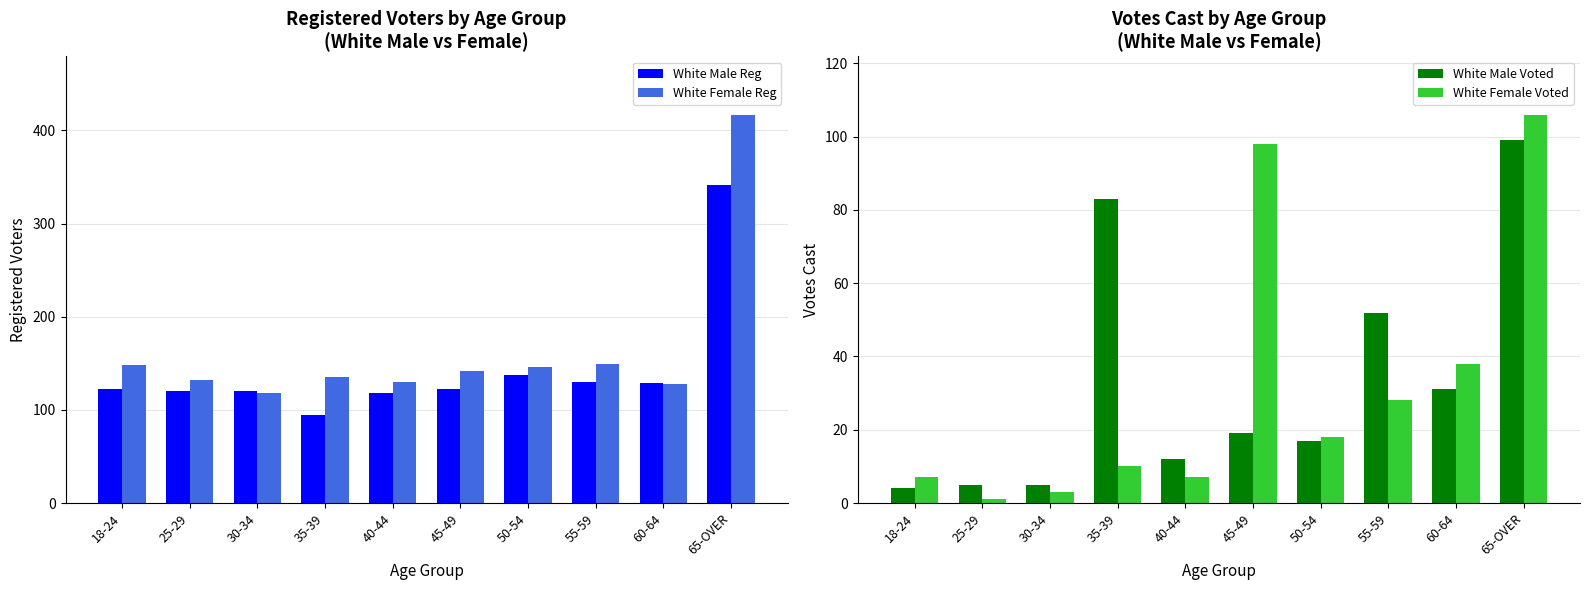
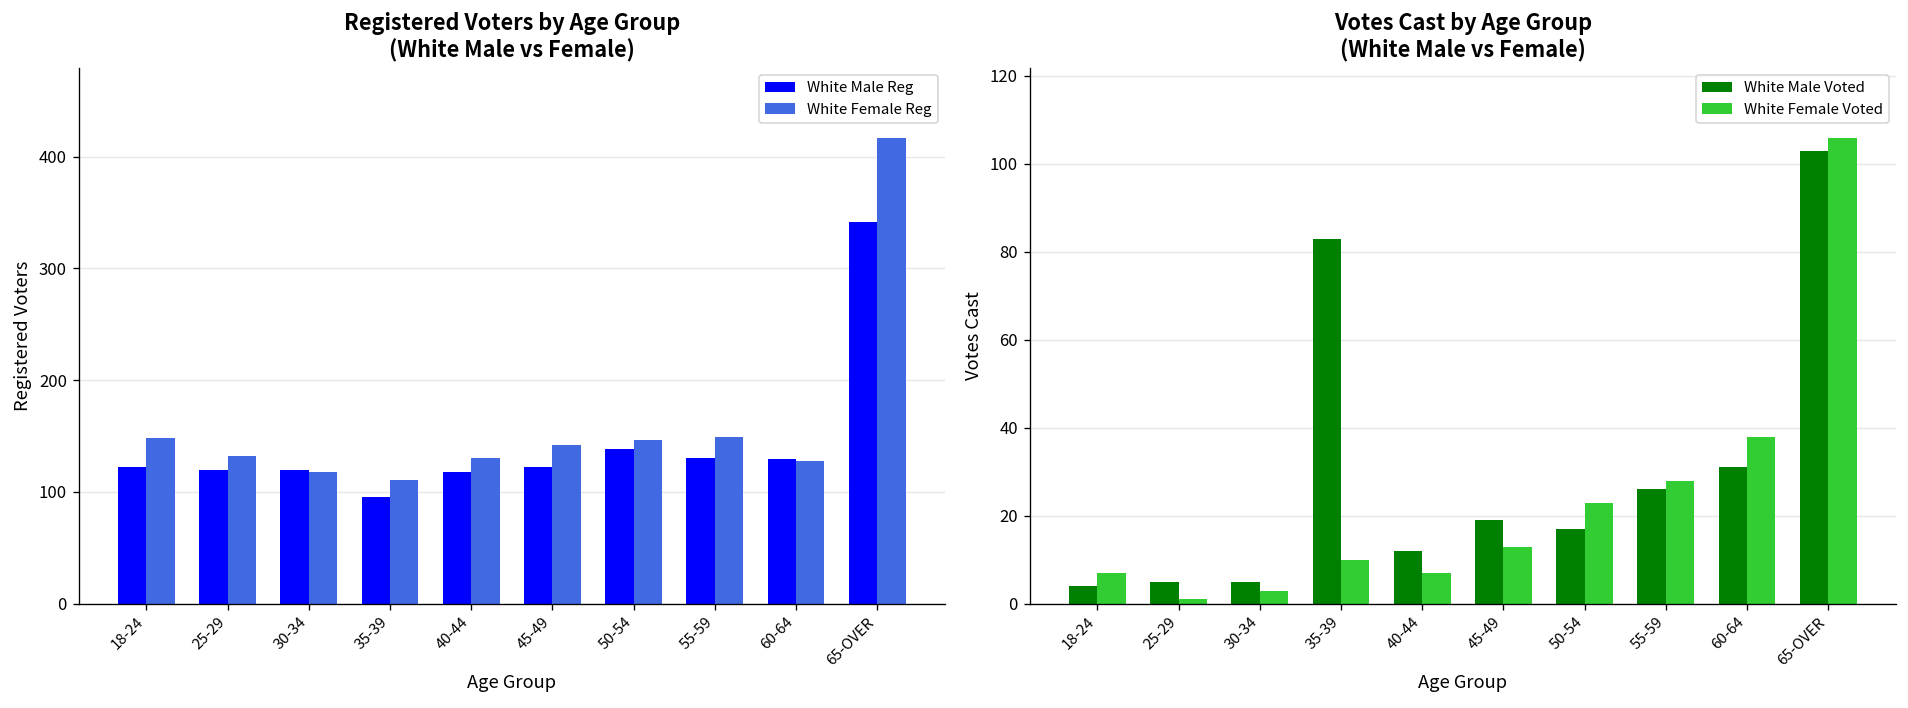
Registered Voters by Age Group (White Male vs Female), White Female Reg, 35-39: 140 -> 110
Votes Cast by Age Group (White Male vs Female), White Female Voted, 45-49: 98 -> 13
Votes Cast by Age Group (White Male vs Female), White Female Voted, 50-54: 18 -> 23
Votes Cast by Age Group (White Male vs Female), White Male Voted, 55-59: 52 -> 26
Votes Cast by Age Group (White Male vs Female), White Male Voted, 65-OVER: 99 -> 103
